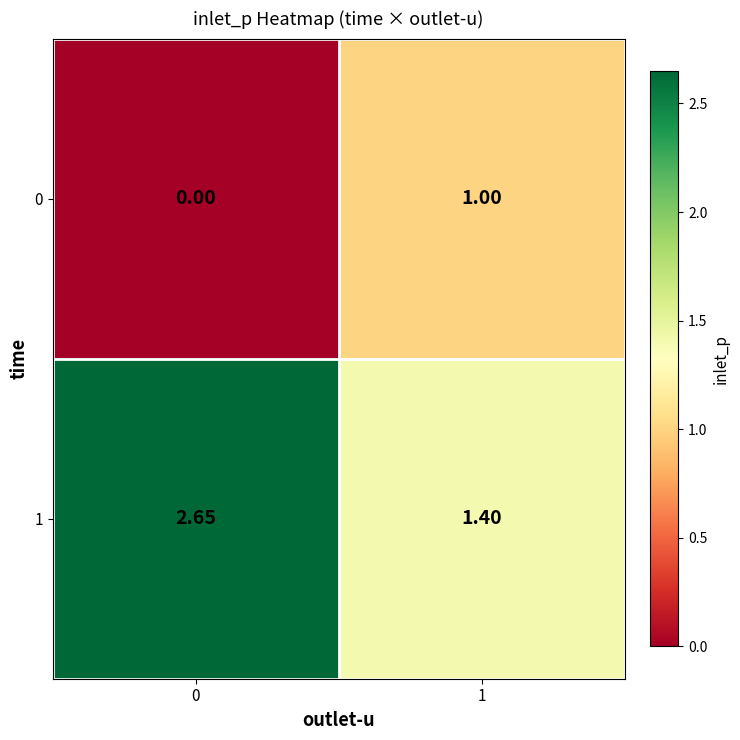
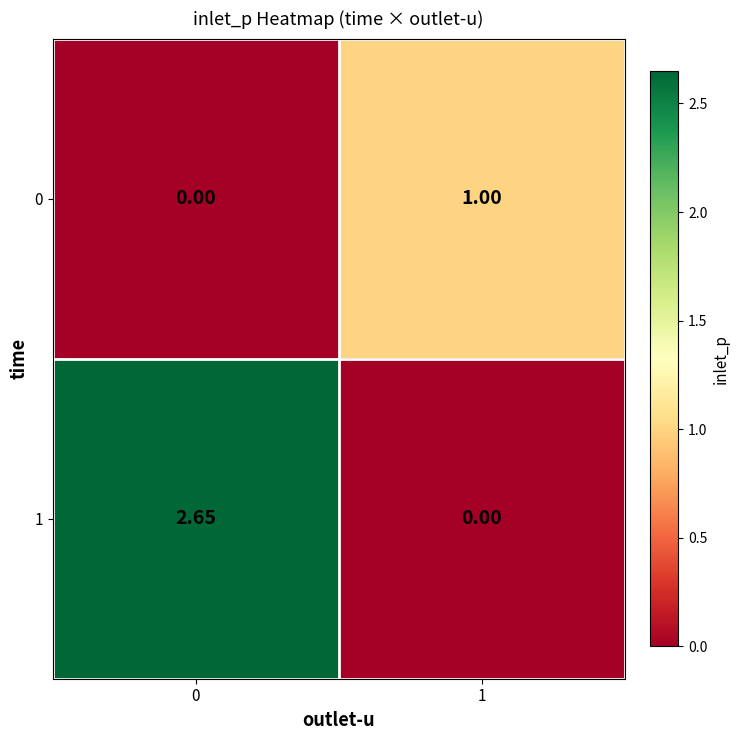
1, 1: 1.40 -> 0.00
